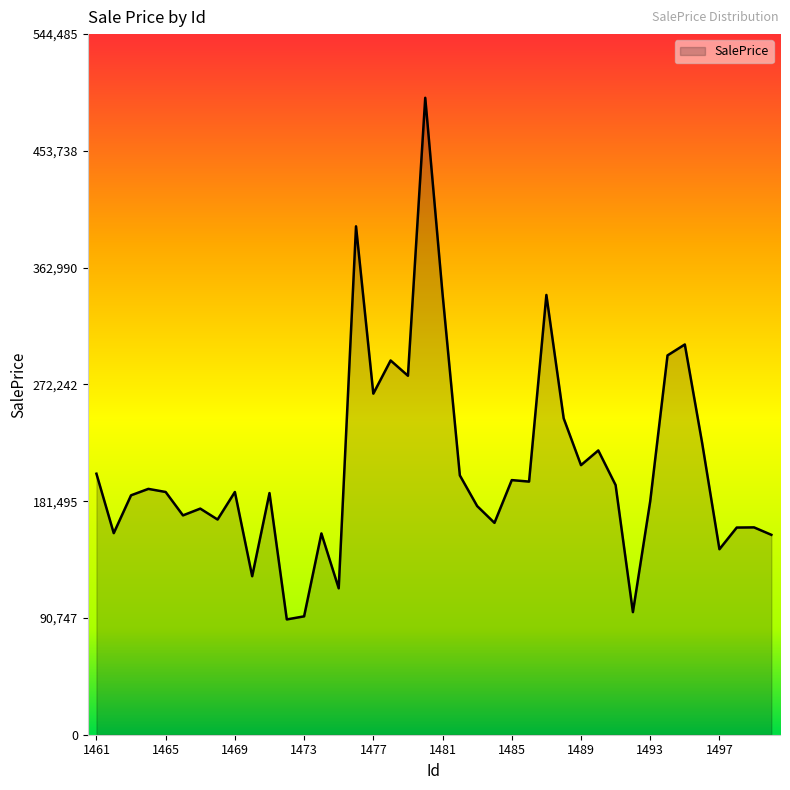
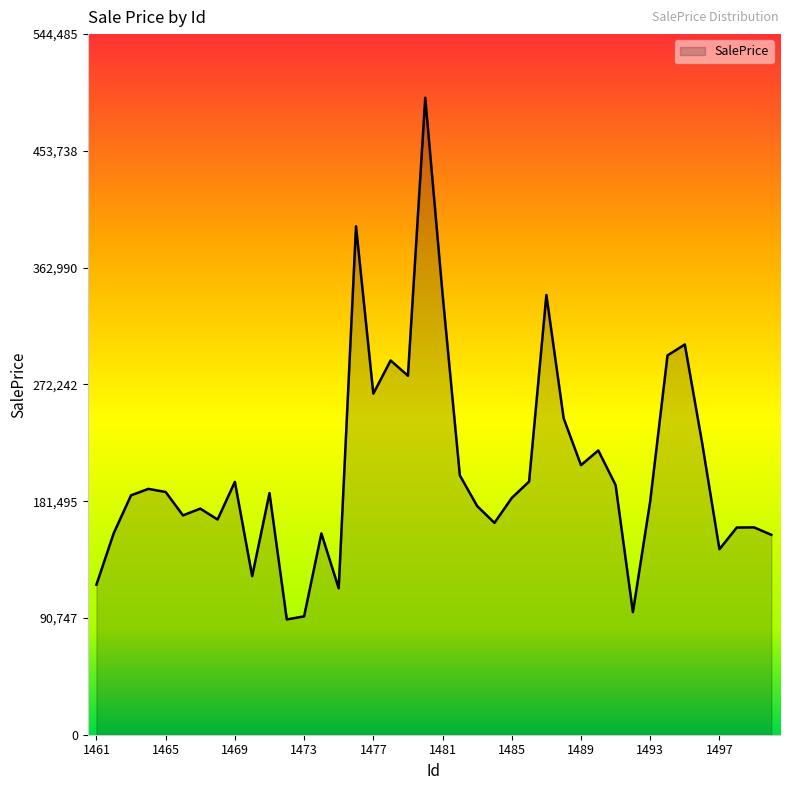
1461: 203,000 -> 117,000
1469: 189,000 -> 197,000
1485: 198,000 -> 184,000
